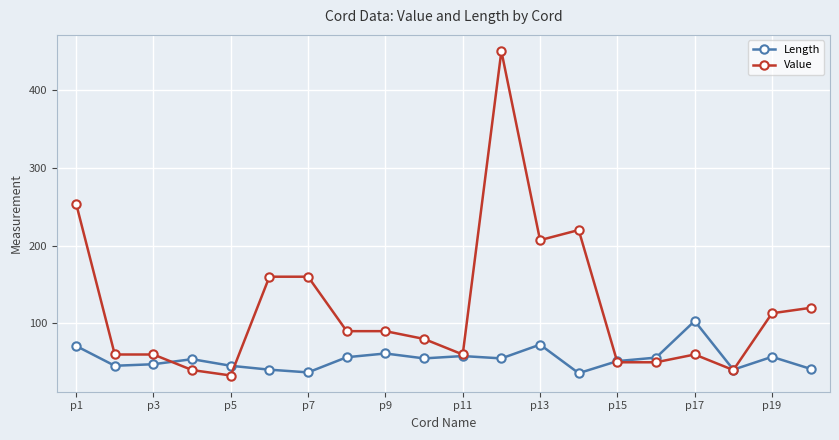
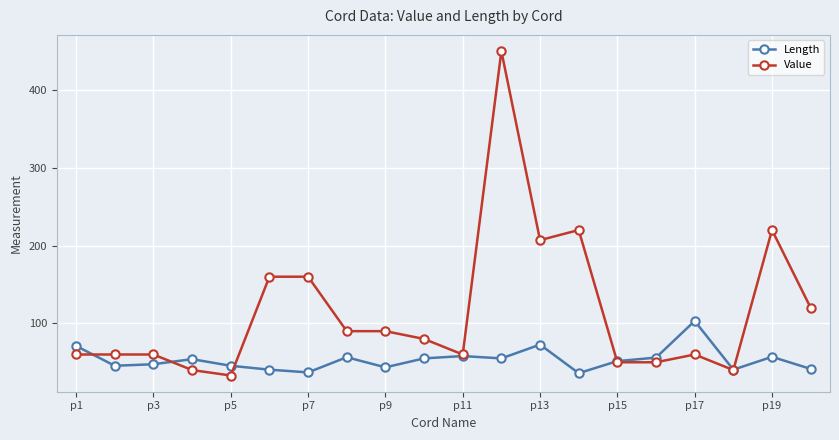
Value, p1: 250 -> 60
Length, p9: 60 -> 40
Value, p19: 110 -> 220
